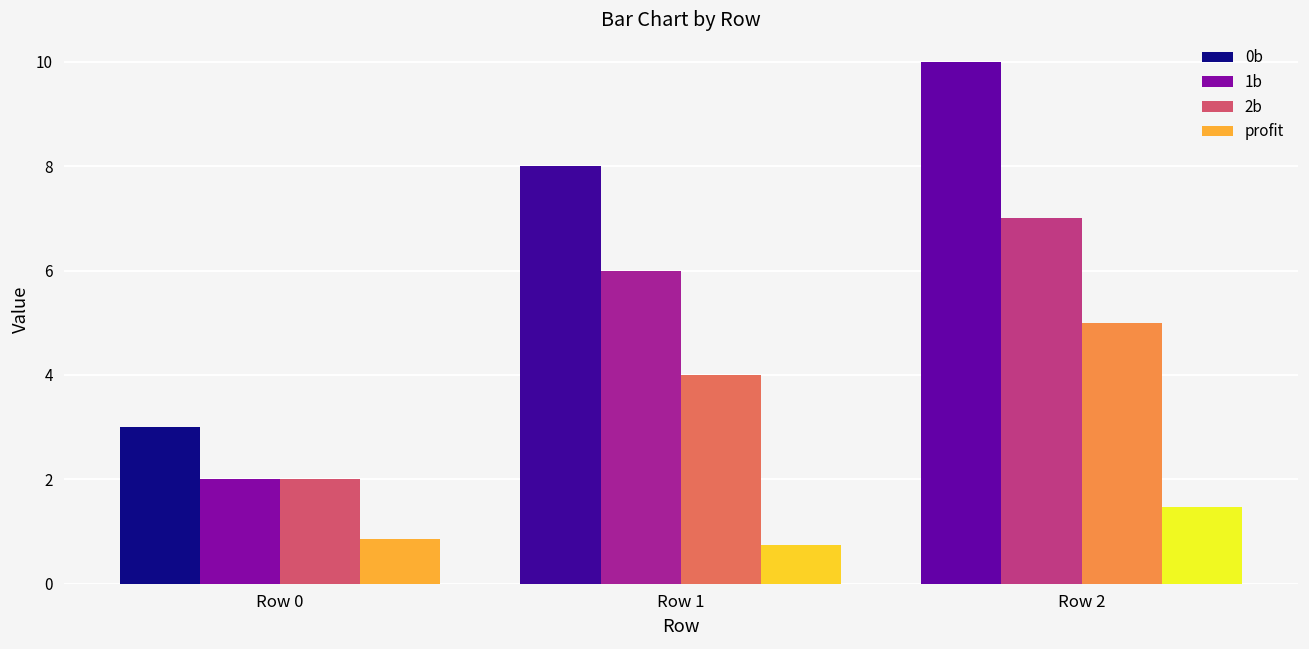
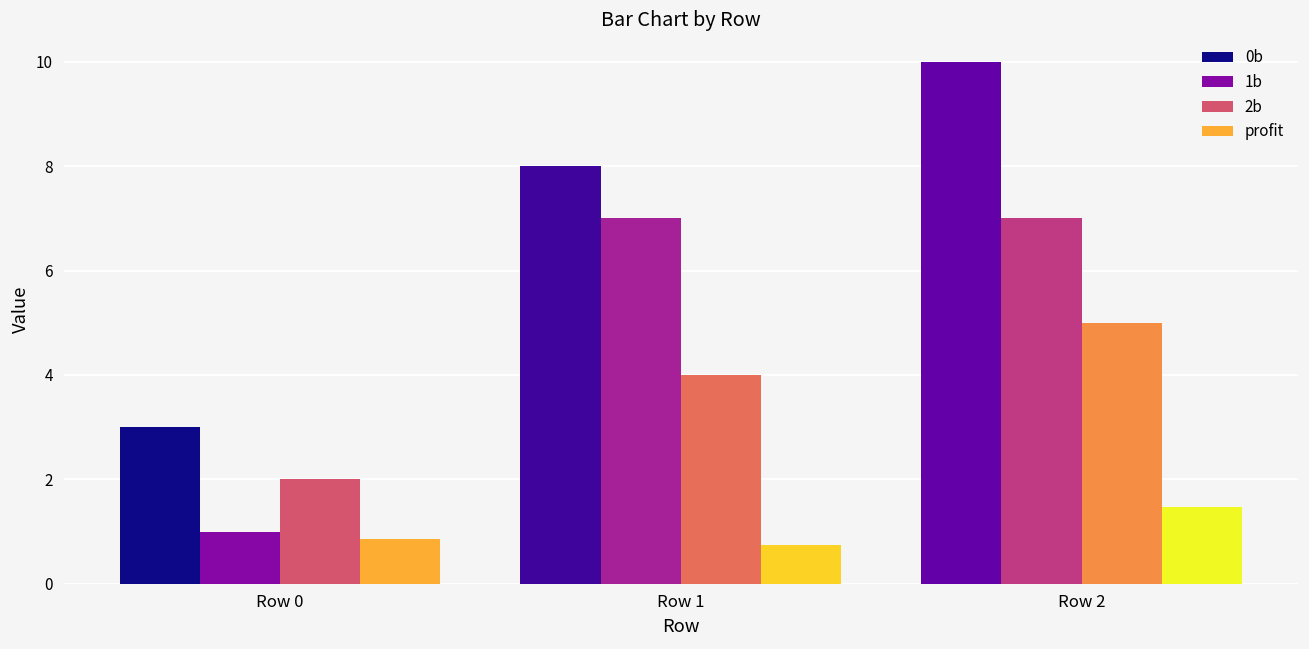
1b, Row 0: 2 -> 1
1b, Row 1: 6 -> 7
